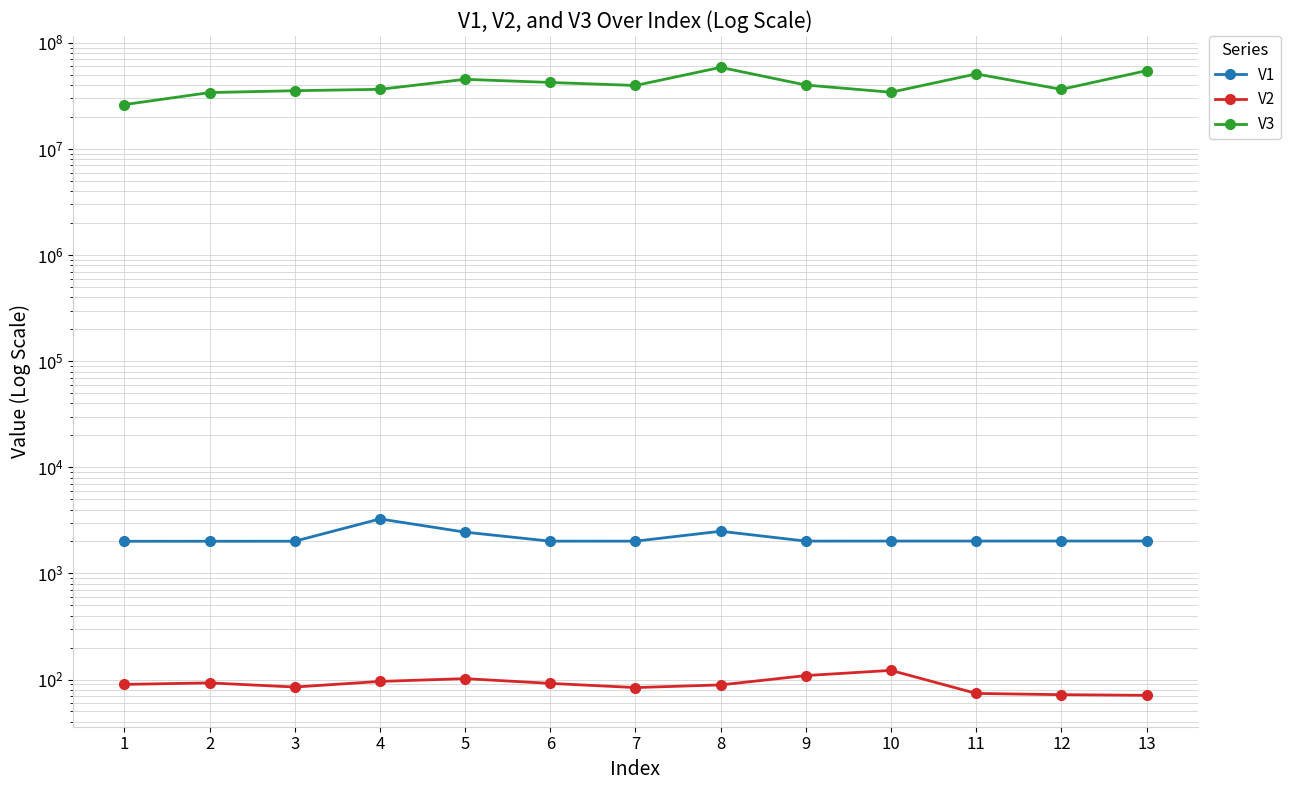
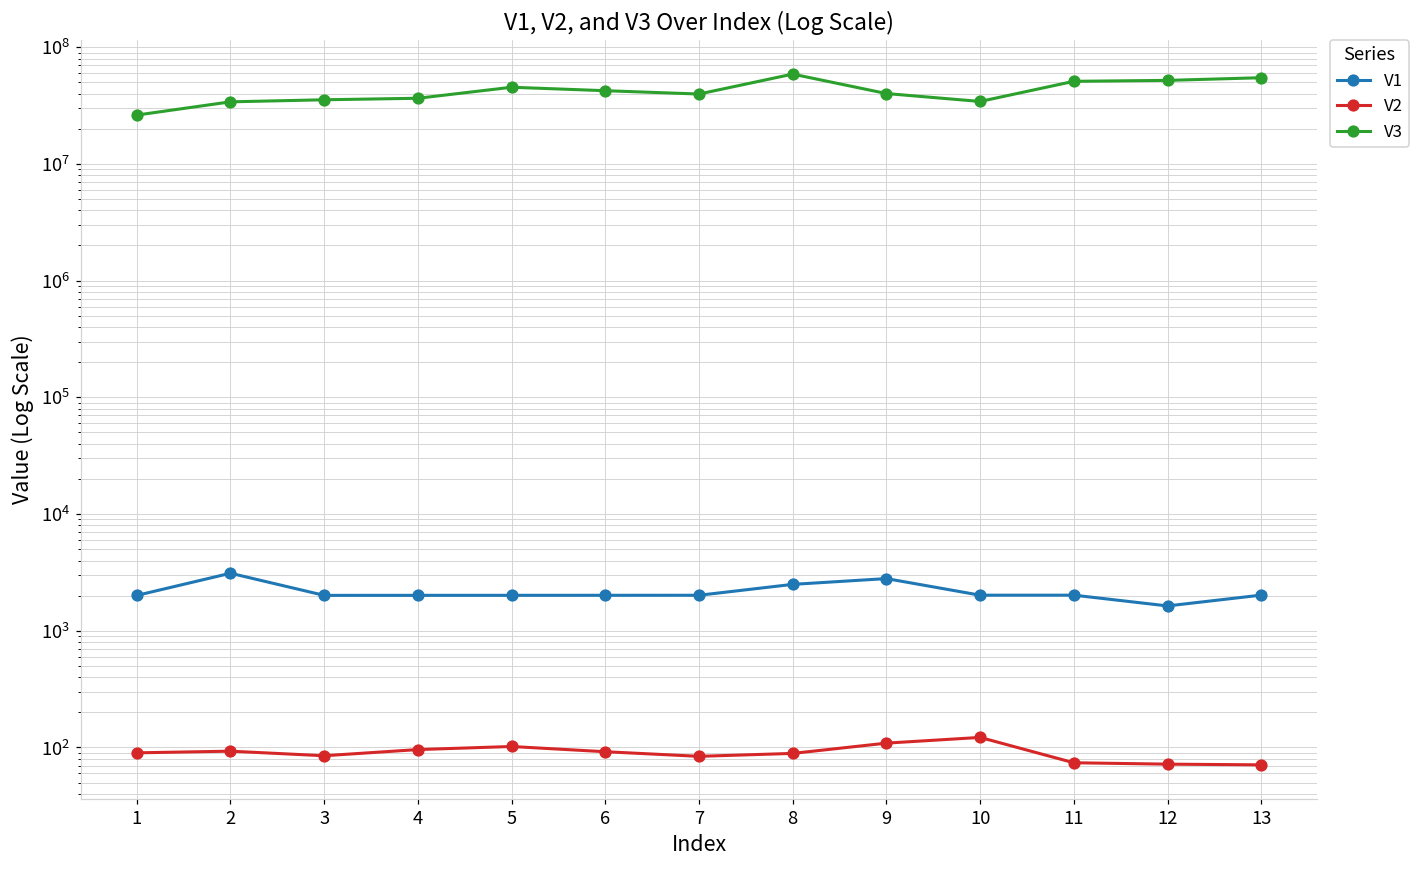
V1, 2: 2000 -> 3100
V1, 4: 3300 -> 2000
V1, 5: 2500 -> 2000
V1, 9: 2000 -> 2800
V1, 12: 2000 -> 1600
V3, 12: 36000000 -> 50000000
